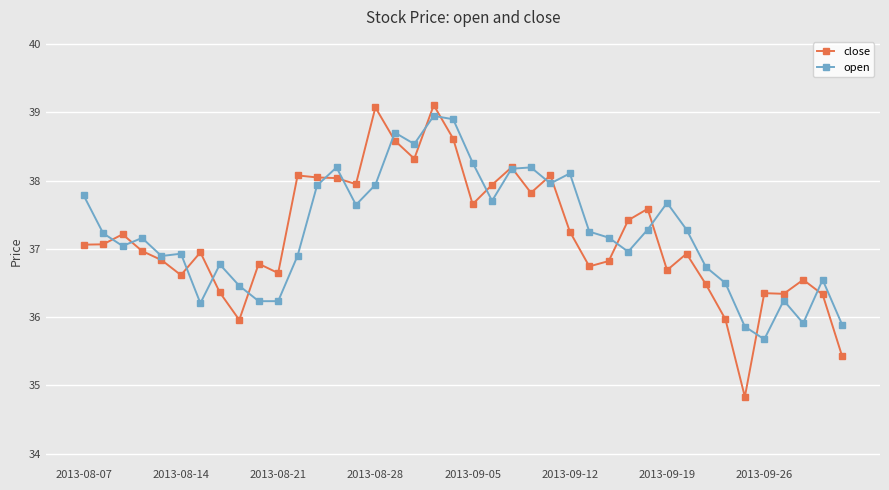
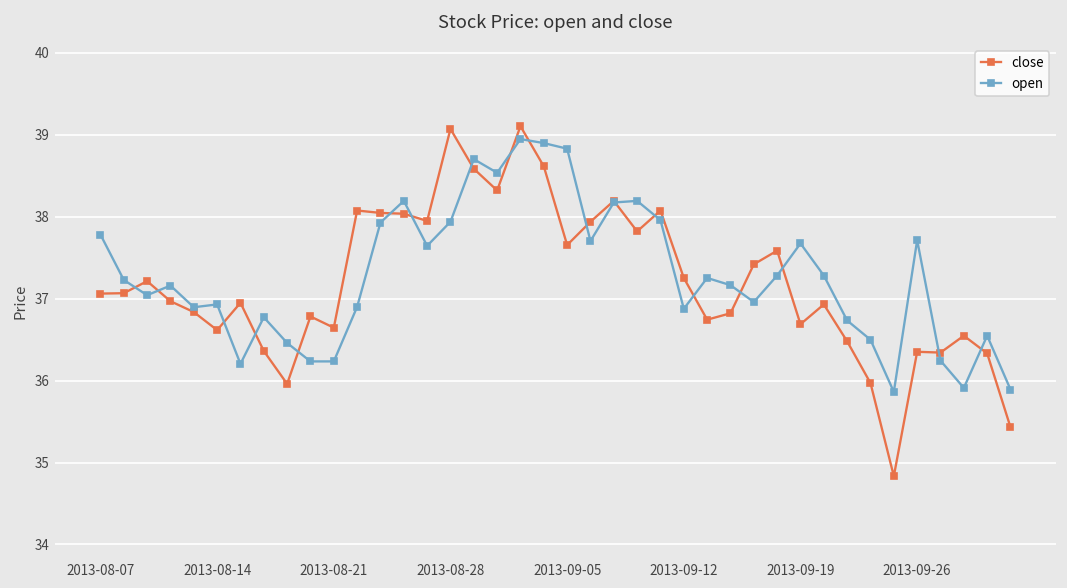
open, 2013-09-05: 38.3 -> 38.8
open, 2013-09-12: 38.1 -> 36.9
open, 2013-09-26: 35.7 -> 37.7
